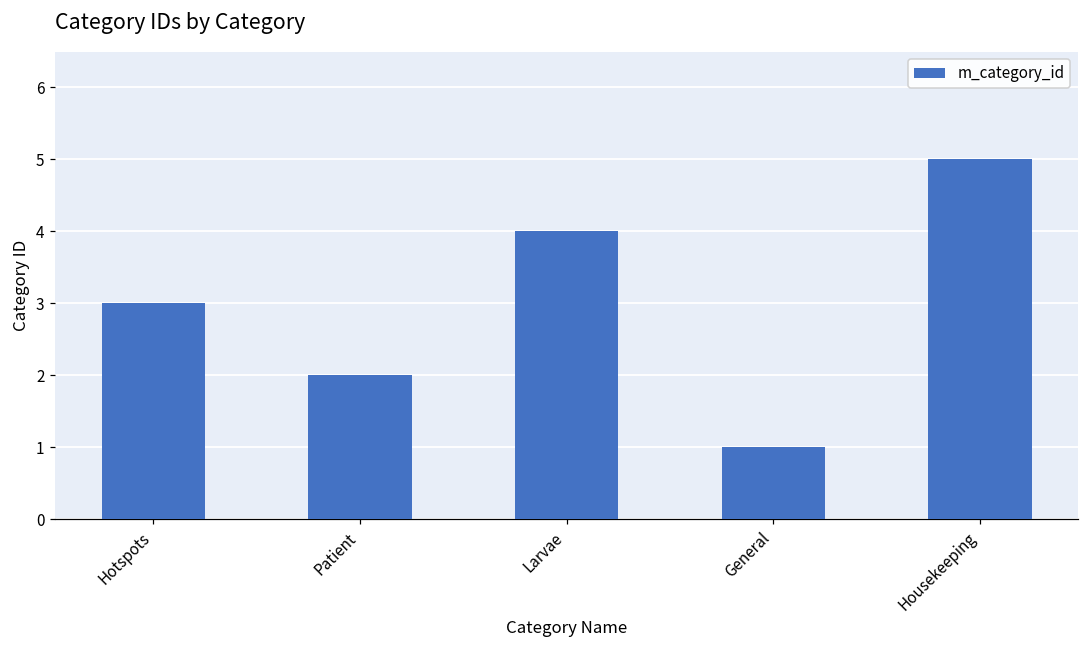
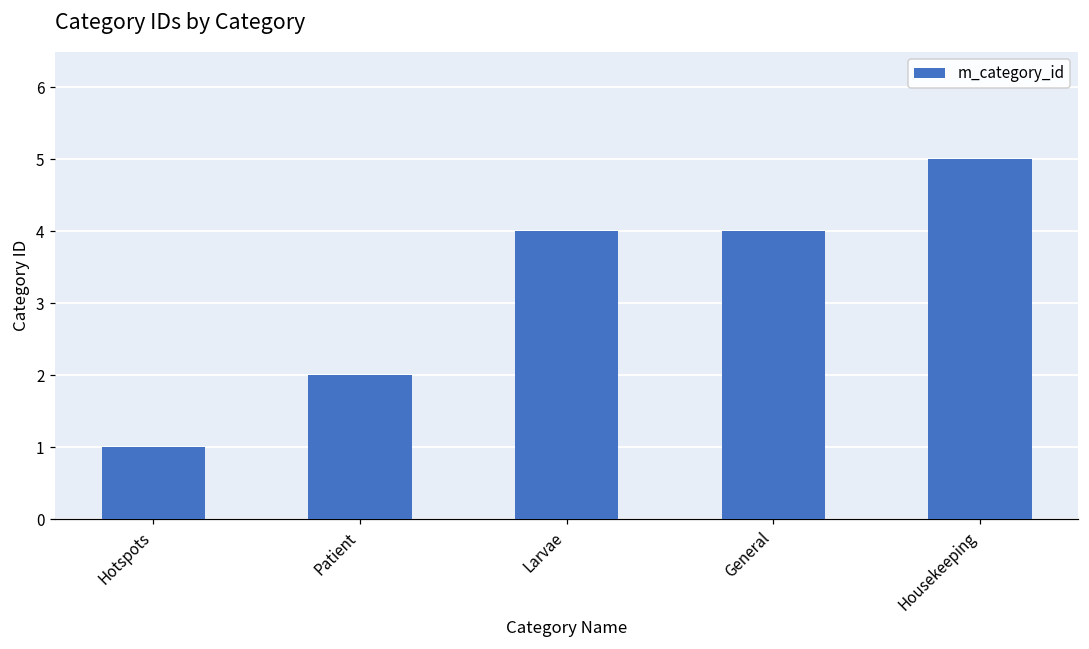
Hotspots: 3 -> 1
General: 1 -> 4
